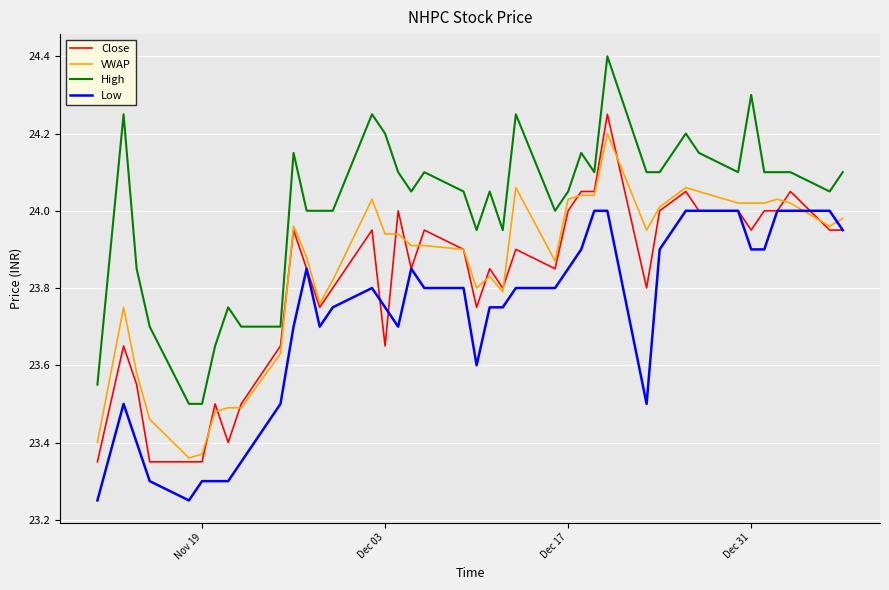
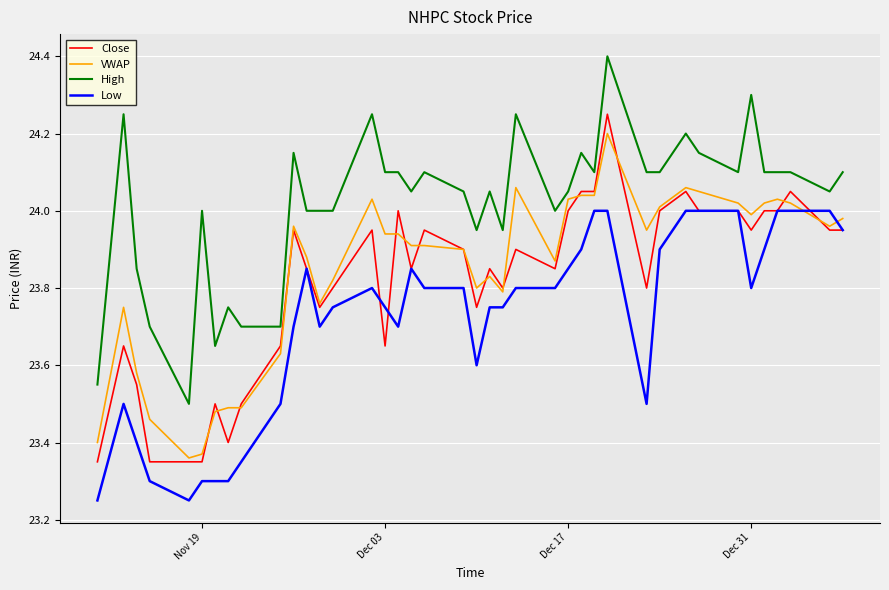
High, Nov 19: 23.5 -> 24.0
High, Dec 03: 24.2 -> 24.1
VWAP, Dec 31: 24.02 -> 23.99
Low, Dec 31: 23.9 -> 23.8
